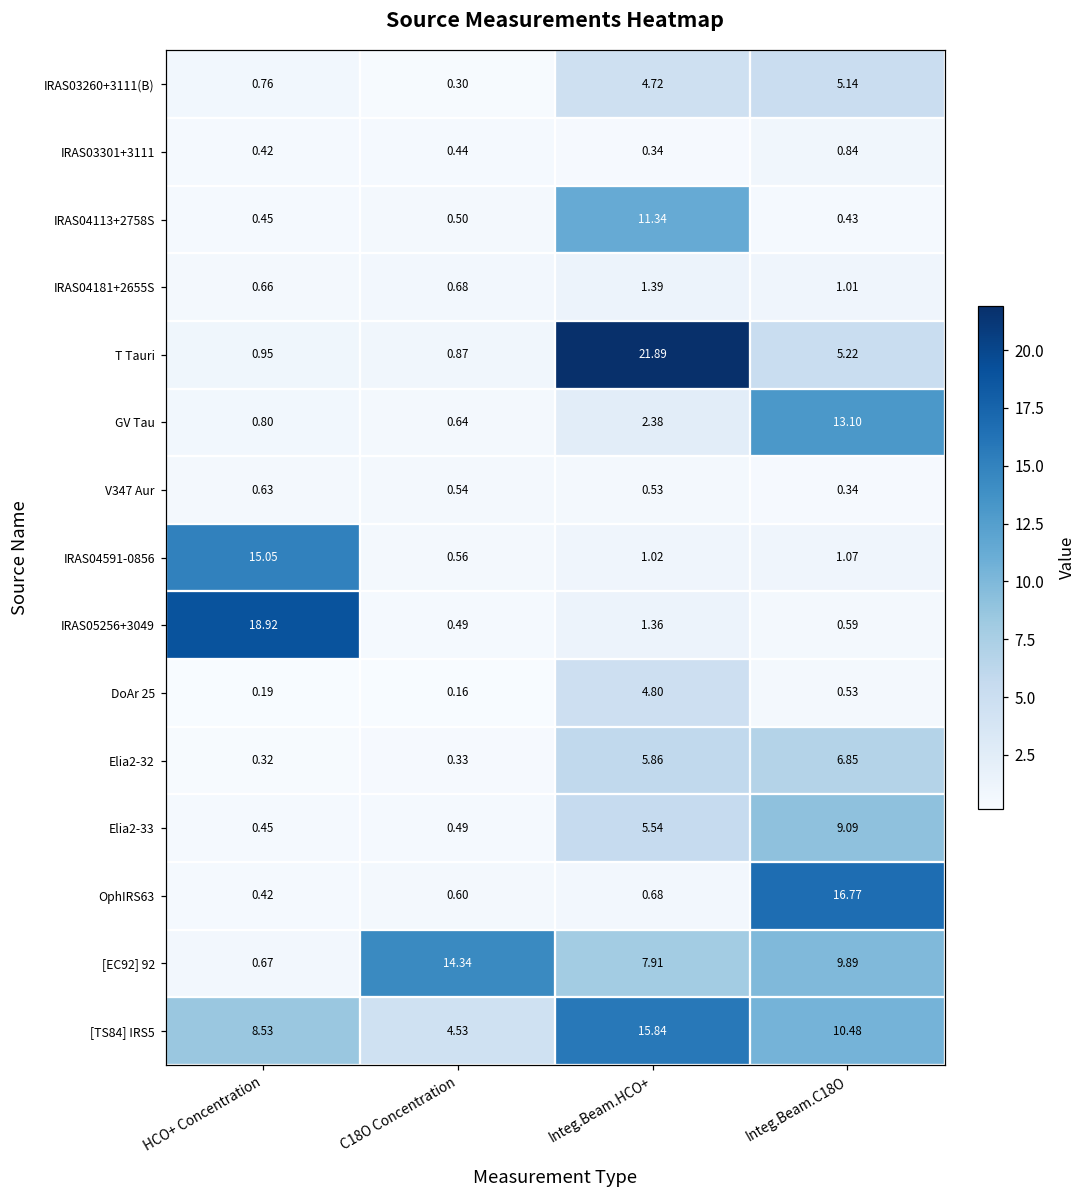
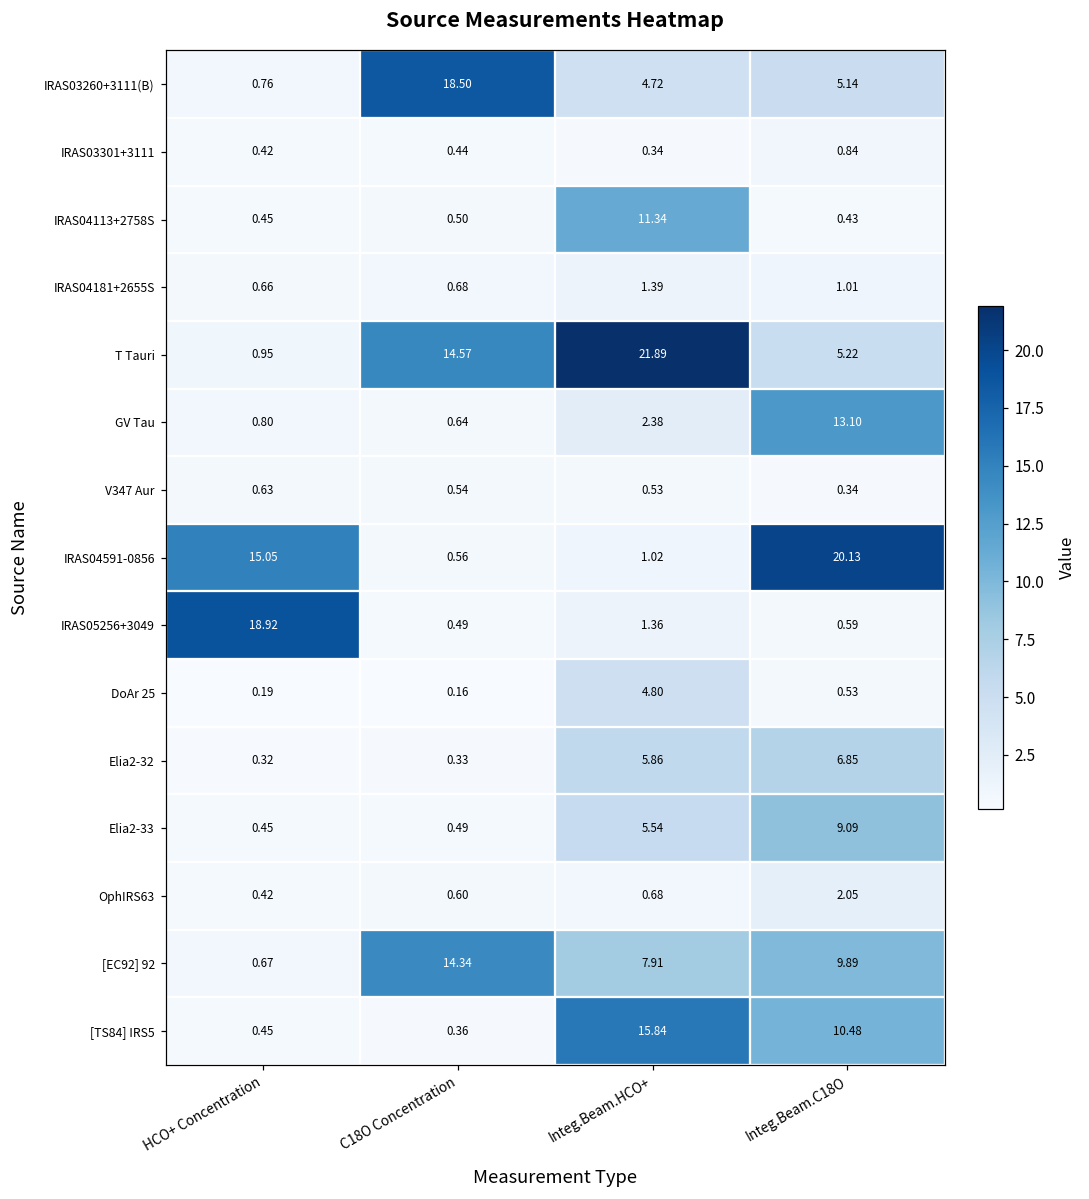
IRAS03260+3111(B), C18O Concentration: 0.30 -> 18.50
T Tauri, C18O Concentration: 0.87 -> 14.57
IRAS04591-0856, Integ.Beam.C18O: 1.07 -> 20.13
OphIRS63, Integ.Beam.C18O: 16.77 -> 2.05
[TS84] IRS5, HCO+ Concentration: 8.53 -> 0.45
[TS84] IRS5, C18O Concentration: 4.53 -> 0.36
